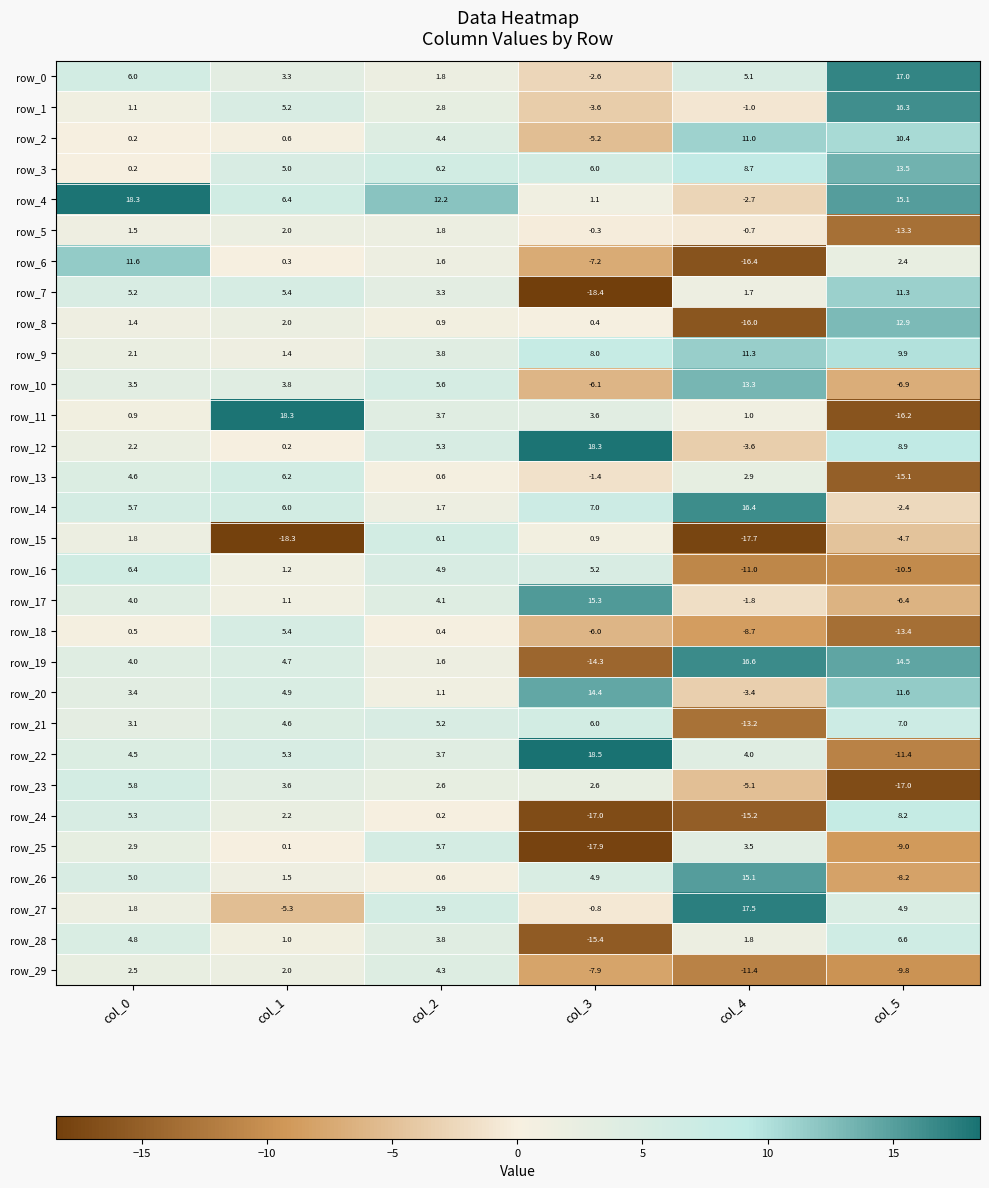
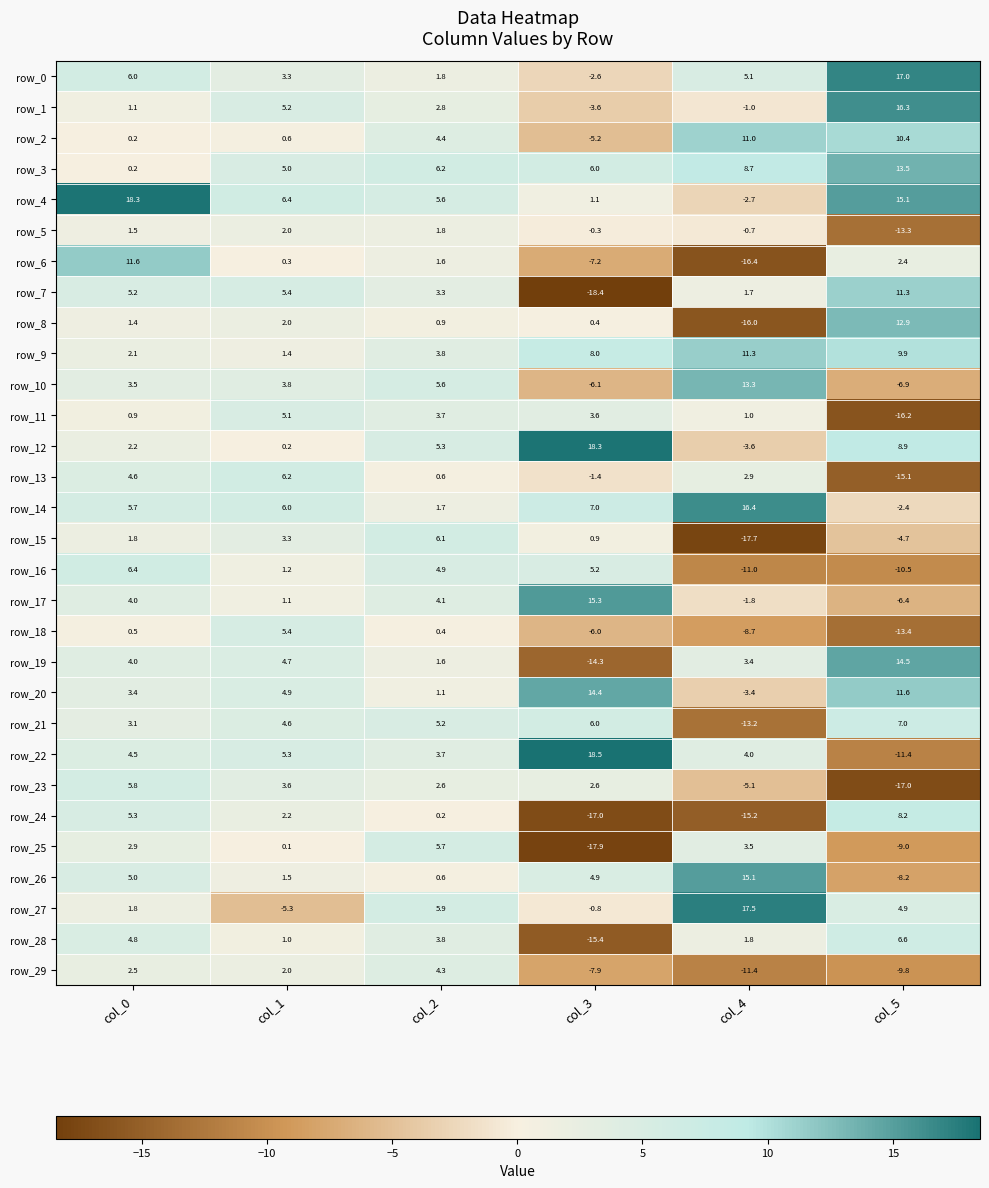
row_4, col_2: 12.2 -> 5.6
row_11, col_1: 18.3 -> 5.1
row_15, col_1: -18.3 -> 3.3
row_19, col_4: 16.6 -> 3.4
